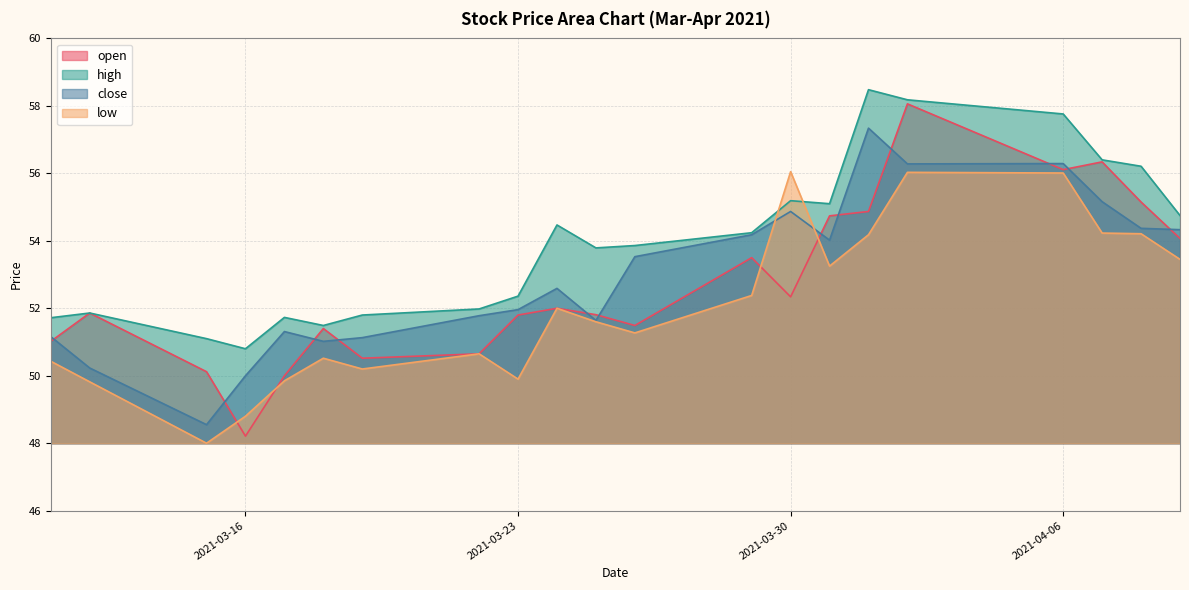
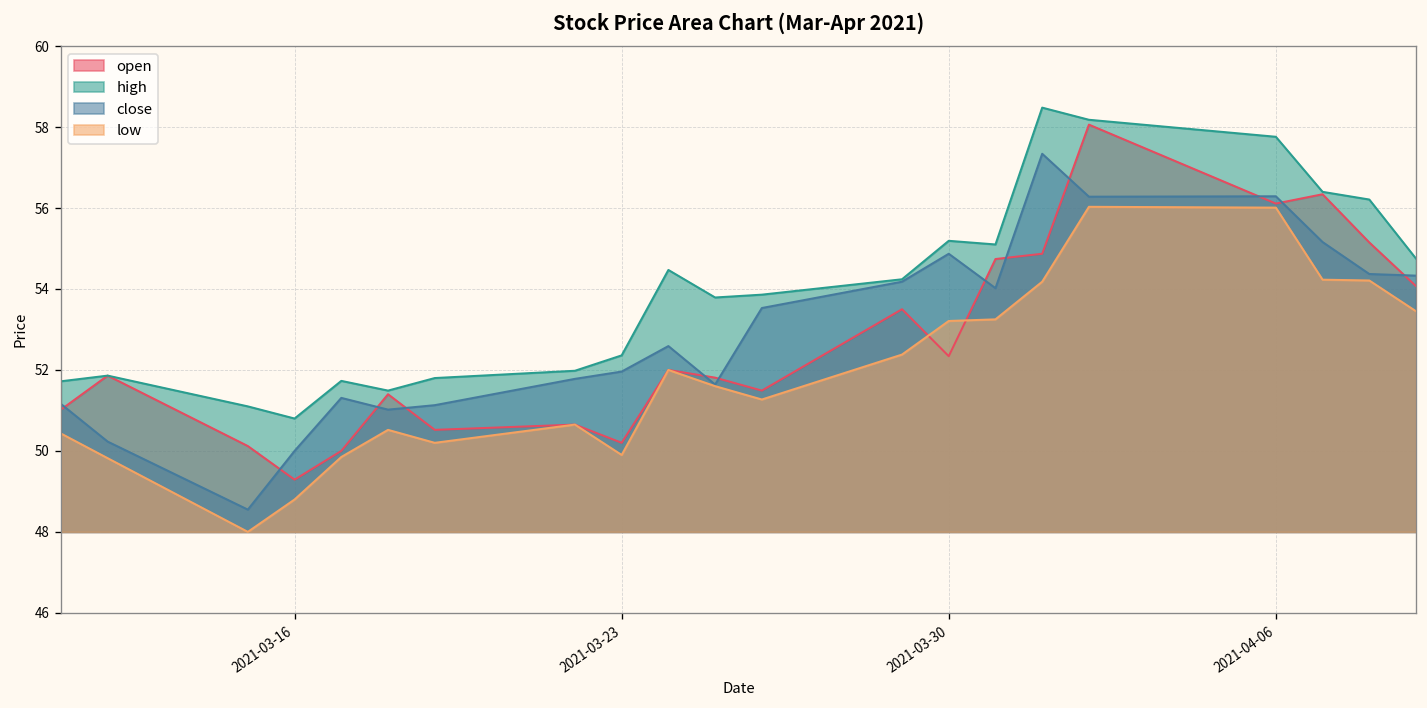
open, 2021-03-16: 48.2 -> 49.3
open, 2021-03-23: 51.8 -> 50.2
low, 2021-03-30: 56.1 -> 53.2
